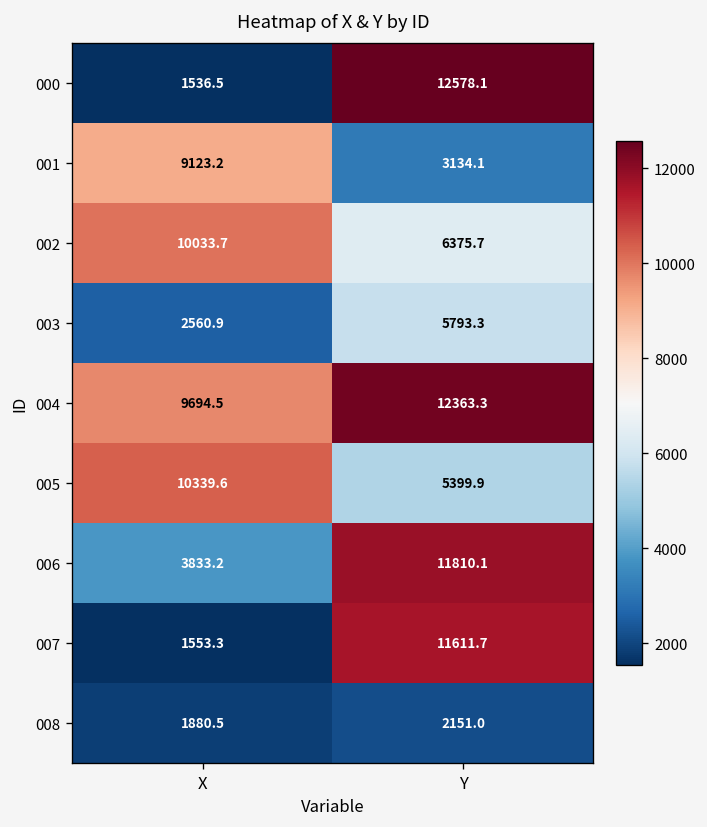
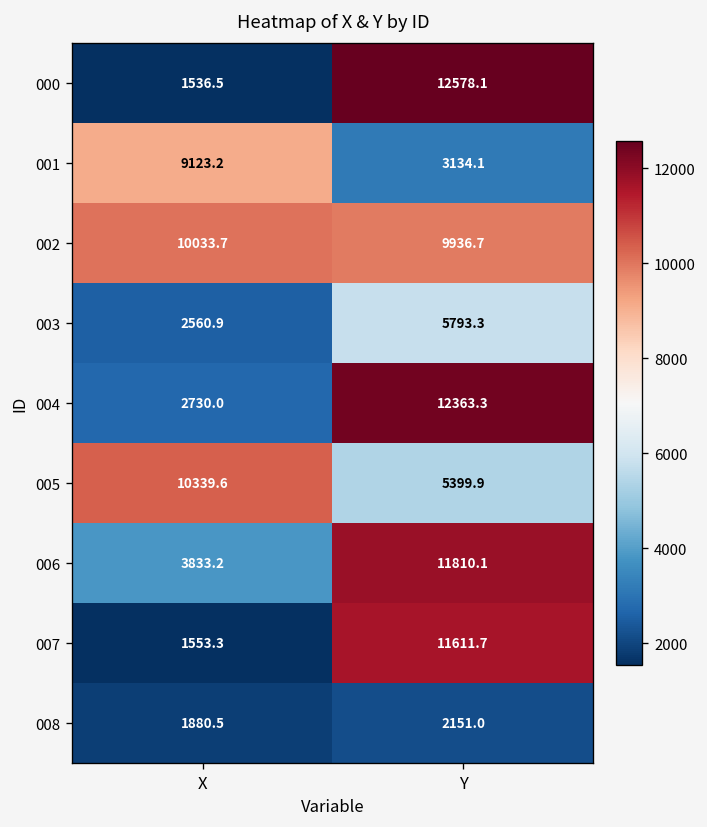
002, Y: 6375.7 -> 9936.7
004, X: 9694.5 -> 2730.0
